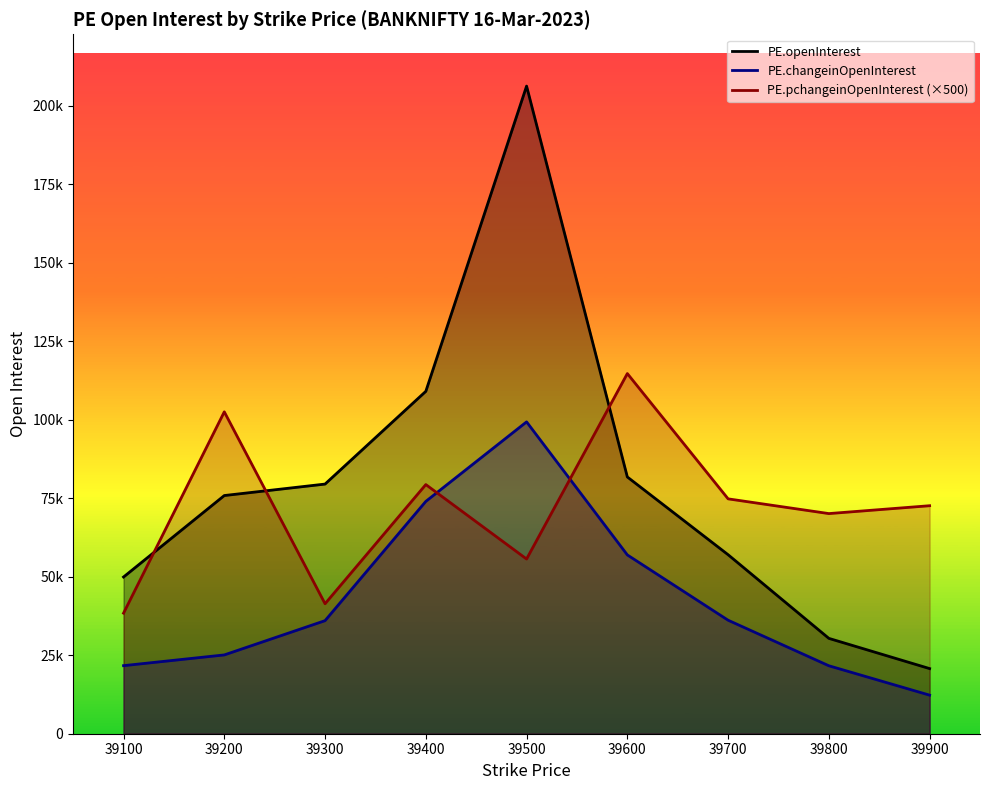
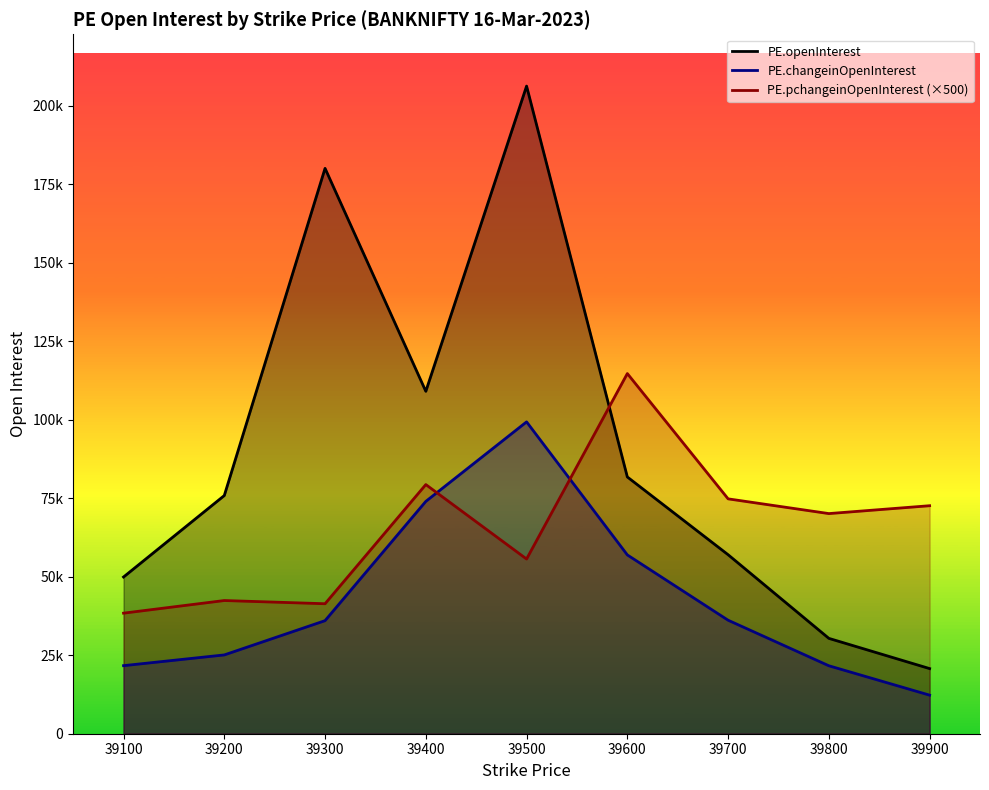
PE.pchangeinOpenInterest (×500), 39200: 102000 -> 42000
PE.openInterest, 39300: 79000 -> 180000
